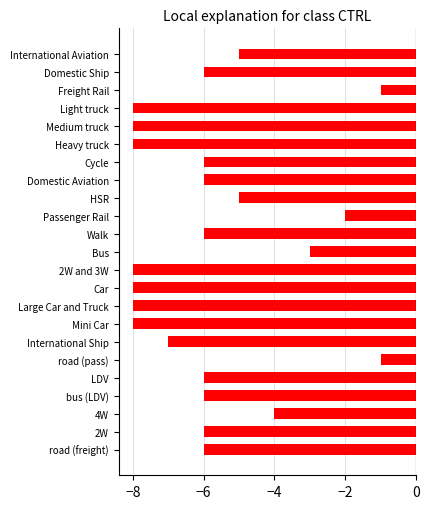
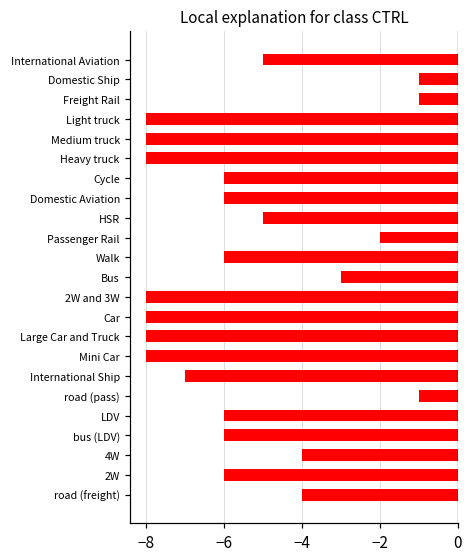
Domestic Ship: -6 -> -1
road (freight): -6 -> -4
